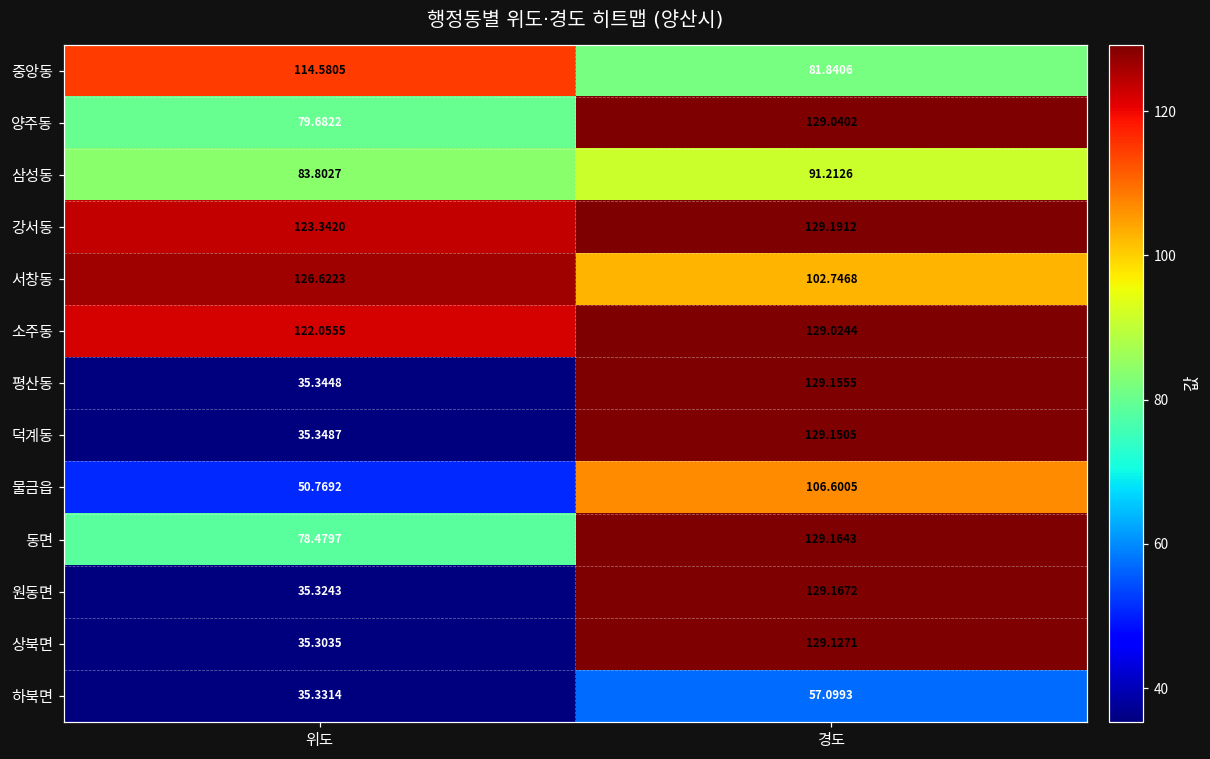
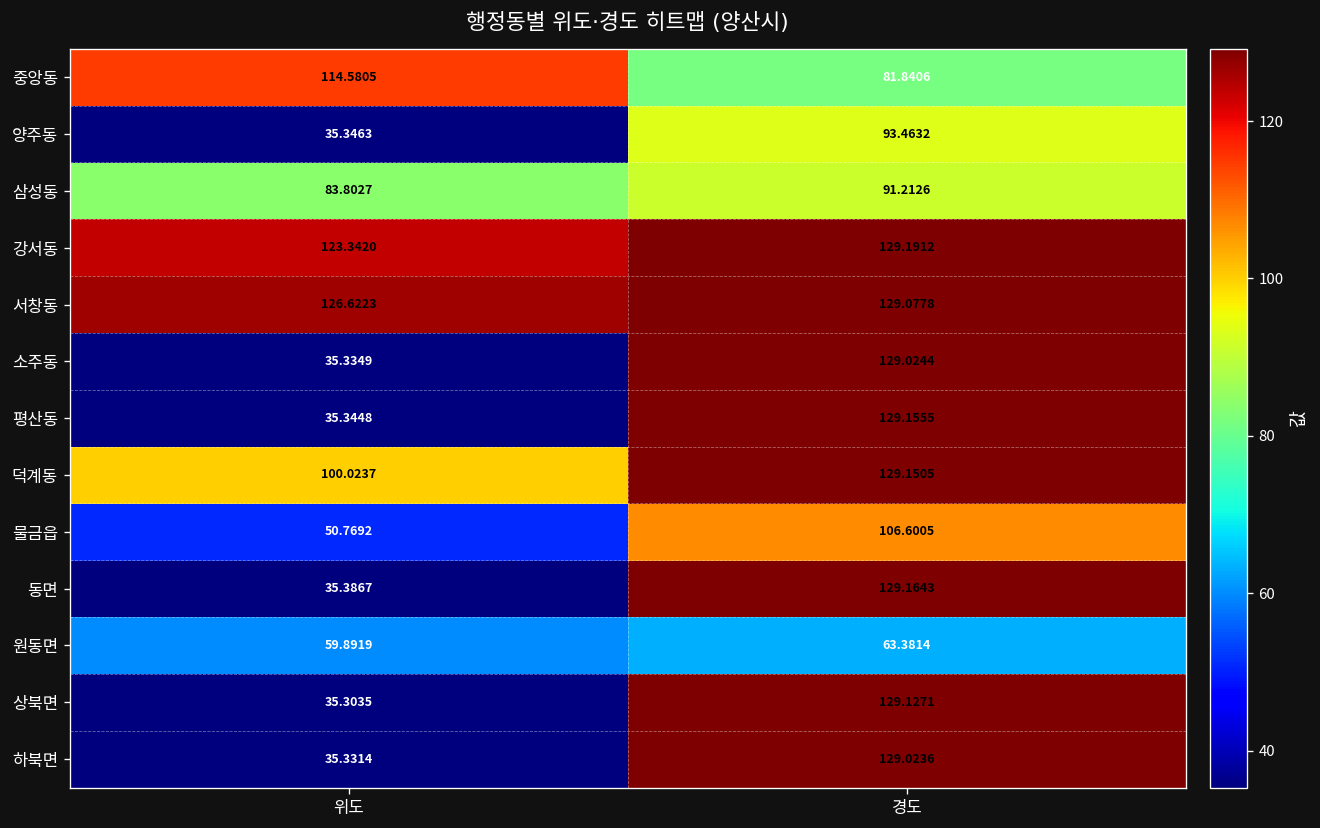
양주동, 위도: 79.6822 -> 35.3463
양주동, 경도: 129.0402 -> 93.4632
서창동, 경도: 102.7468 -> 129.0778
소주동, 위도: 122.0555 -> 35.3349
덕계동, 위도: 35.3487 -> 100.0237
동면, 위도: 78.4797 -> 35.3867
원동면, 위도: 35.3243 -> 59.8919
원동면, 경도: 129.1672 -> 63.3814
하북면, 경도: 57.0993 -> 129.0236
